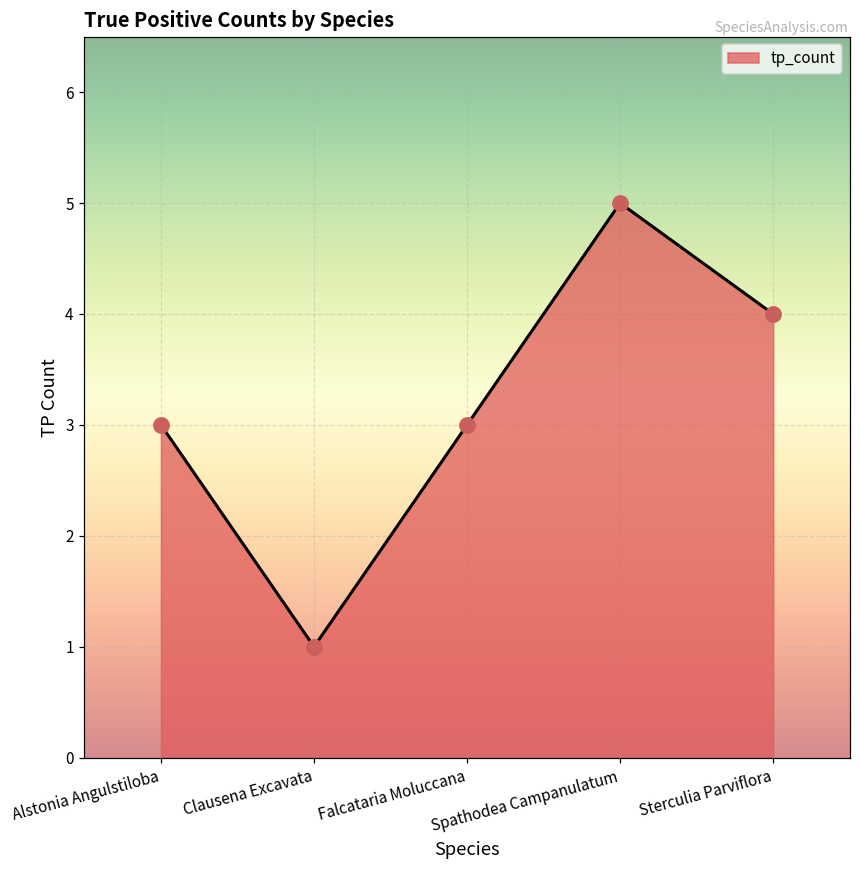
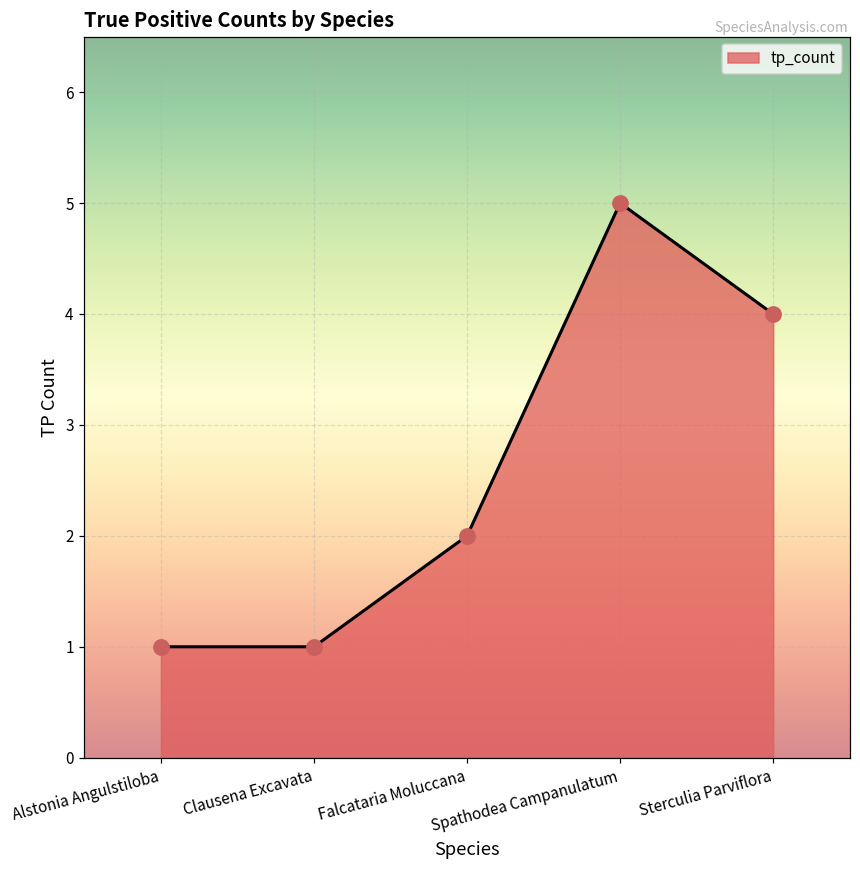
Alstonia Angulstiloba: 3 -> 1
Falcataria Moluccana: 3 -> 2
